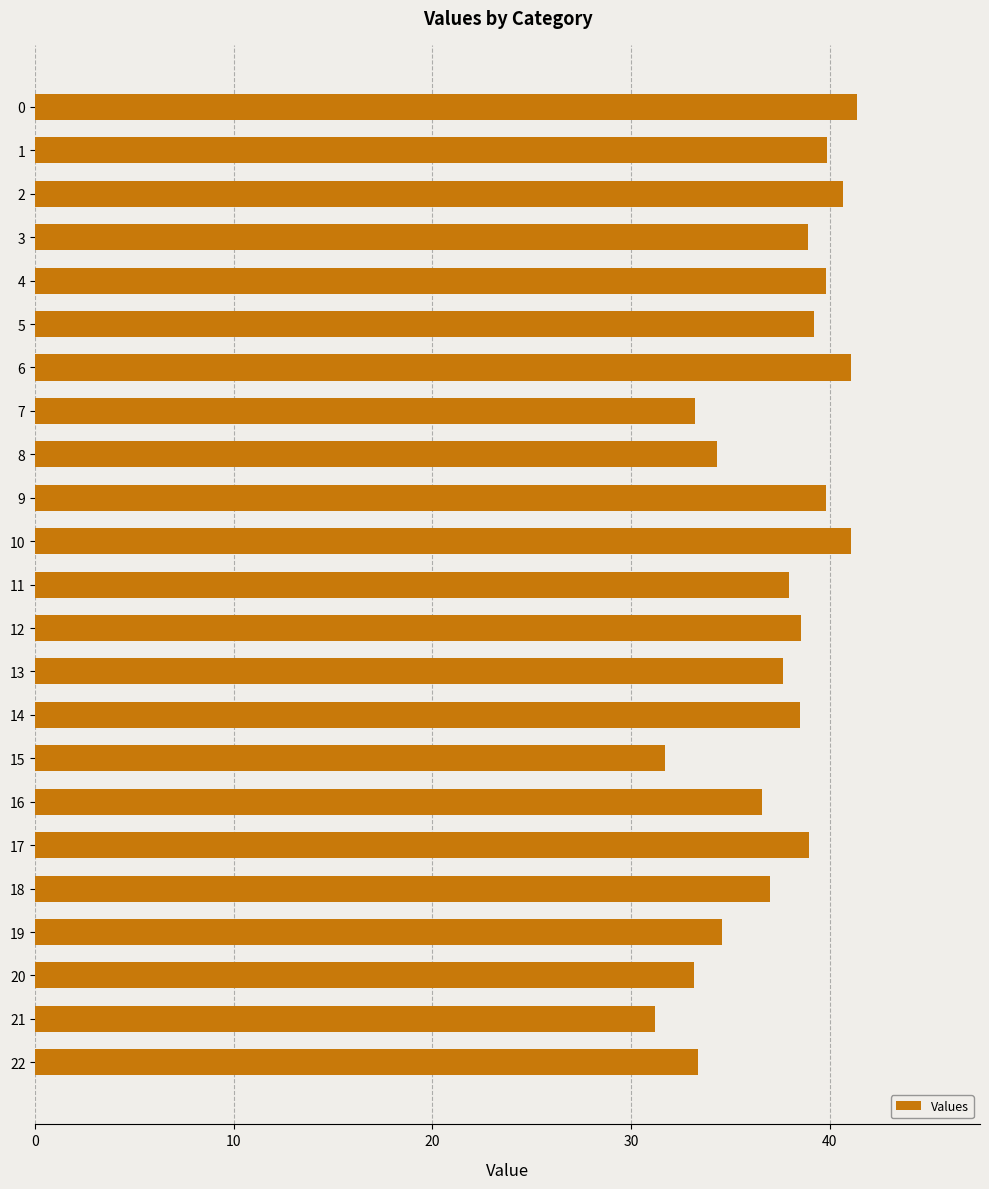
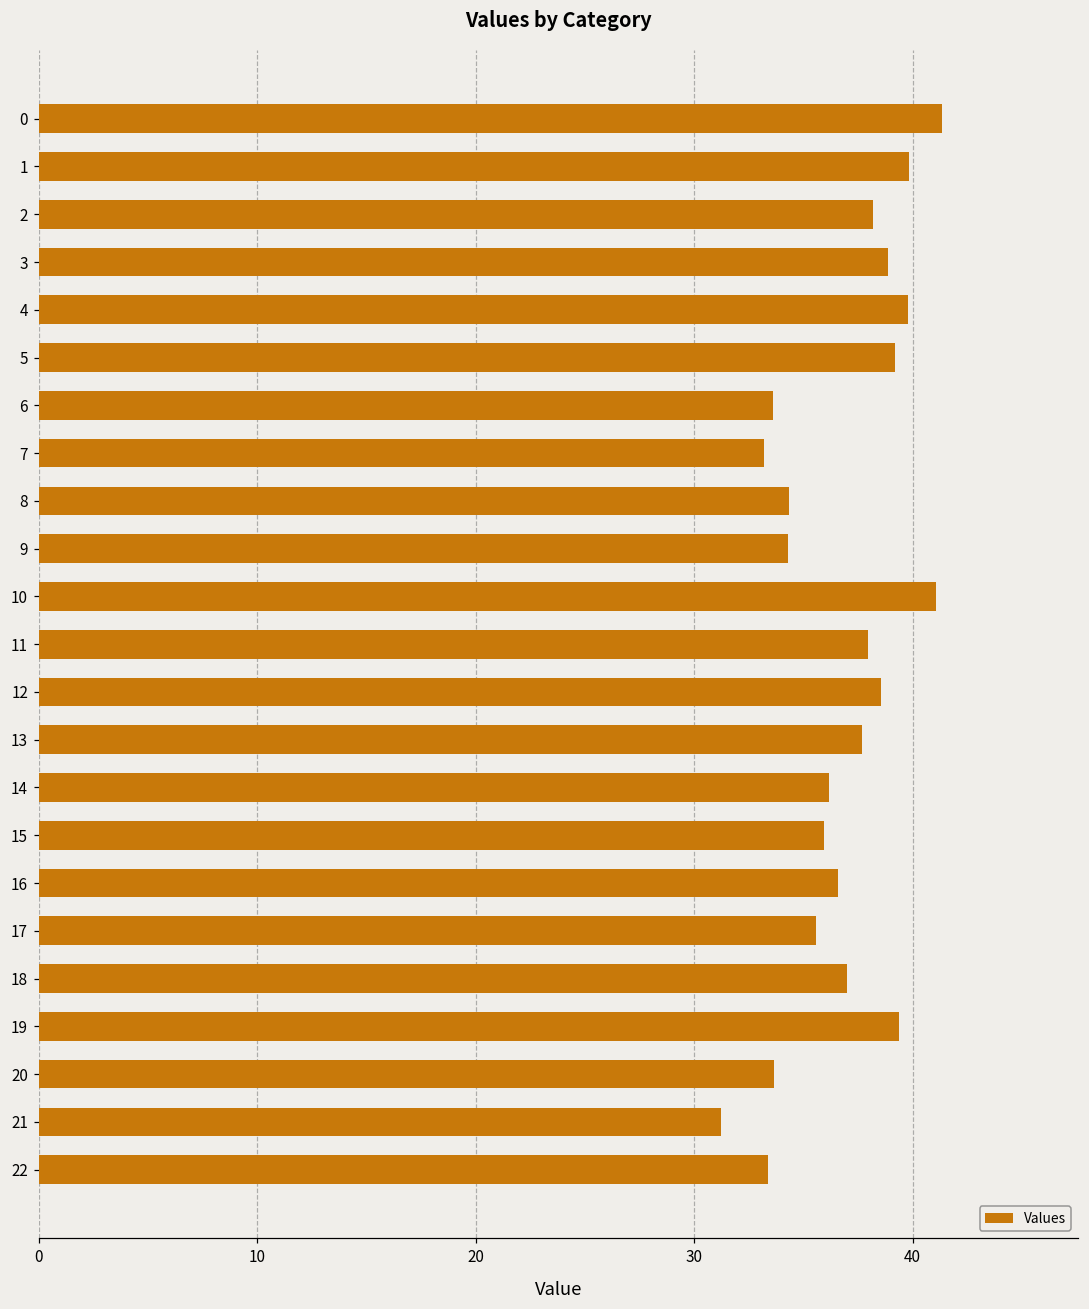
2: 40.7 -> 38.2
6: 41.1 -> 33.6
9: 39.8 -> 34.3
14: 38.5 -> 36.2
15: 31.7 -> 36.0
17: 39.0 -> 35.6
19: 34.6 -> 39.4
20: 33.2 -> 33.7
